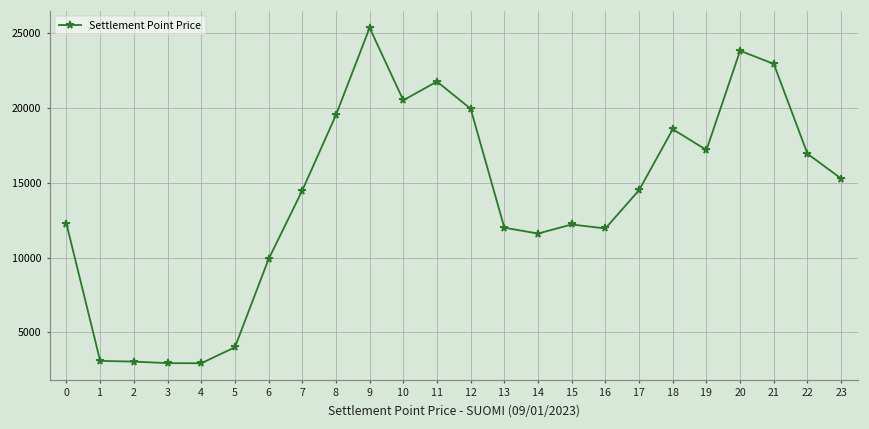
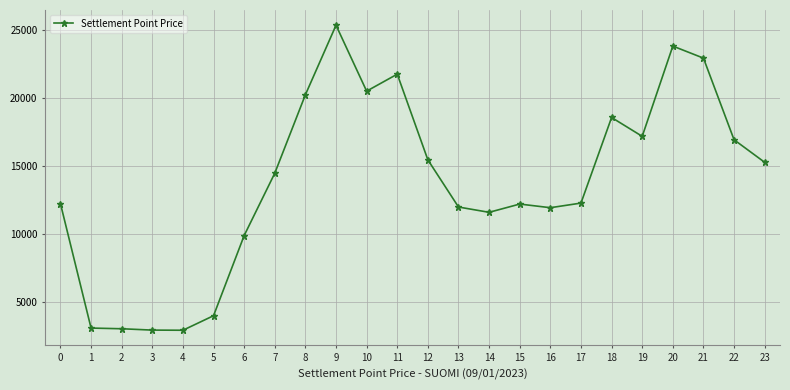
8: 19500 -> 20300
12: 20000 -> 15500
17: 14500 -> 12300
